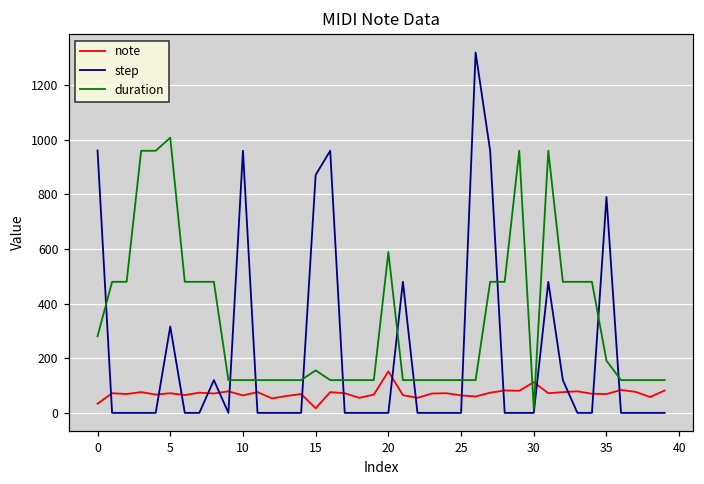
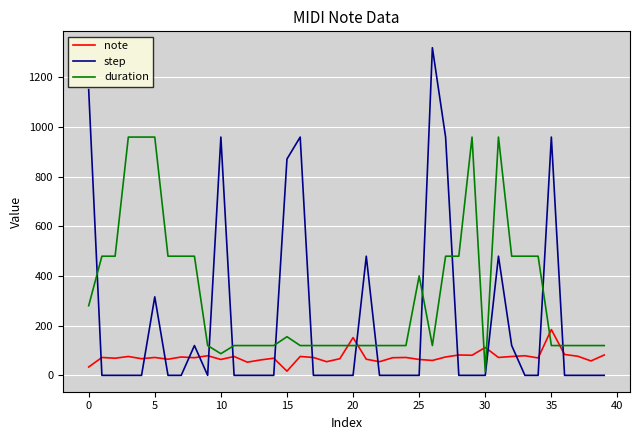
step, 0: 960 -> 1150
duration, 5: 1010 -> 960
duration, 10: 120 -> 90
duration, 20: 590 -> 120
duration, 25: 120 -> 400
note, 35: 70 -> 180
step, 35: 790 -> 960
duration, 35: 190 -> 120
